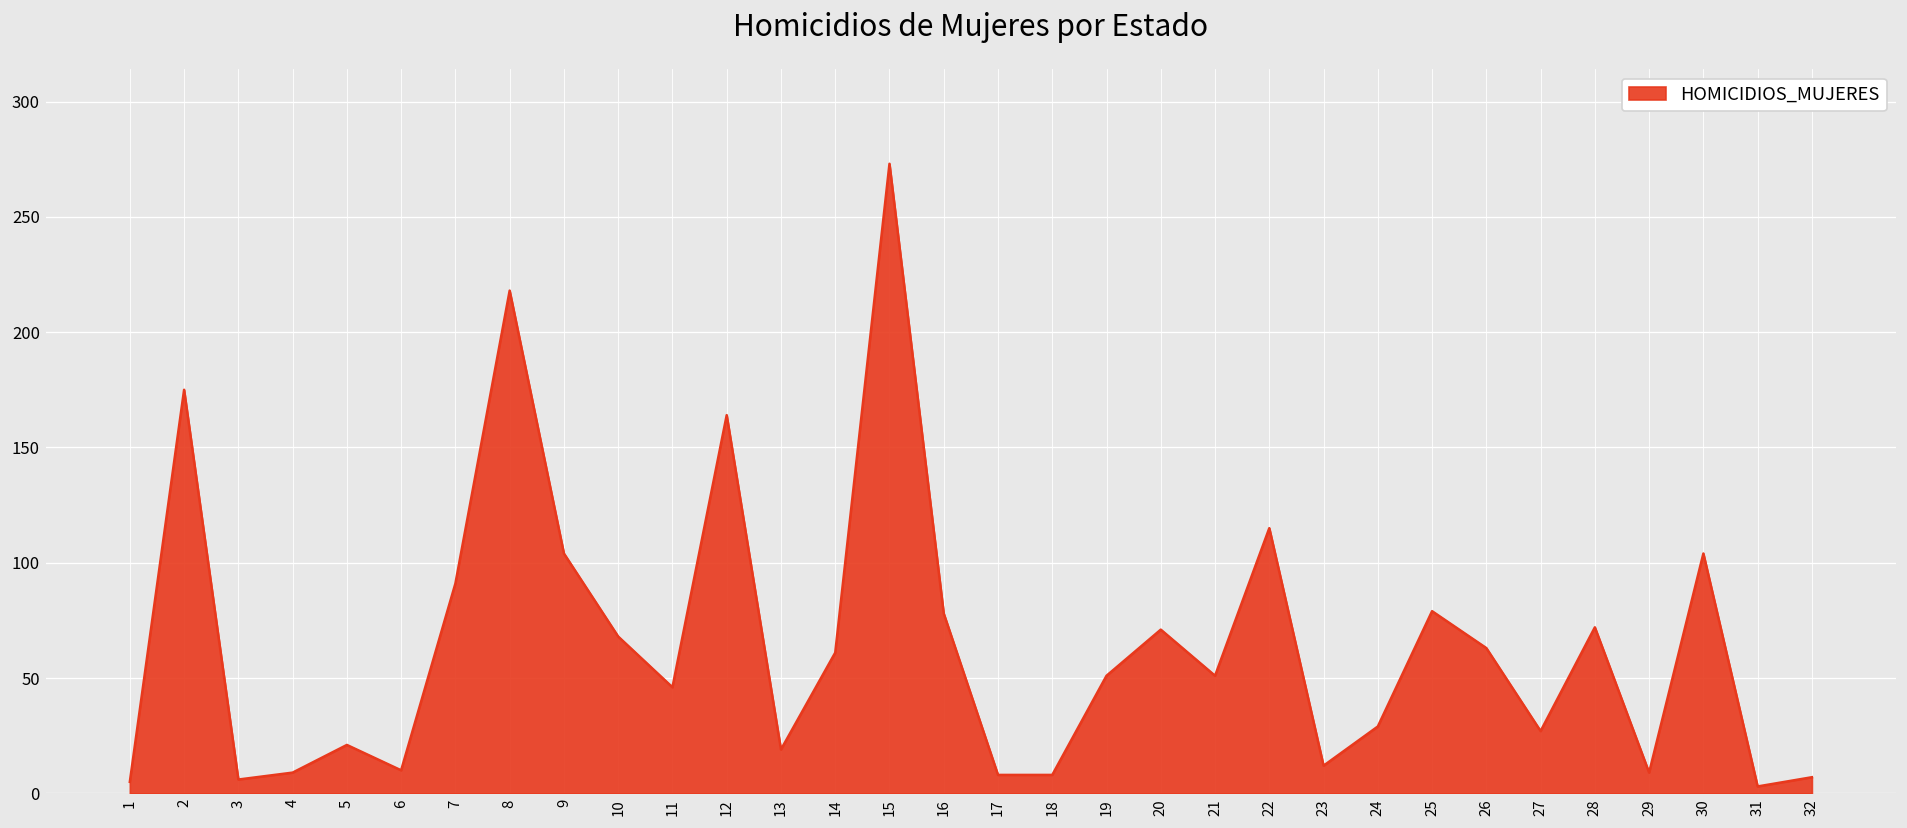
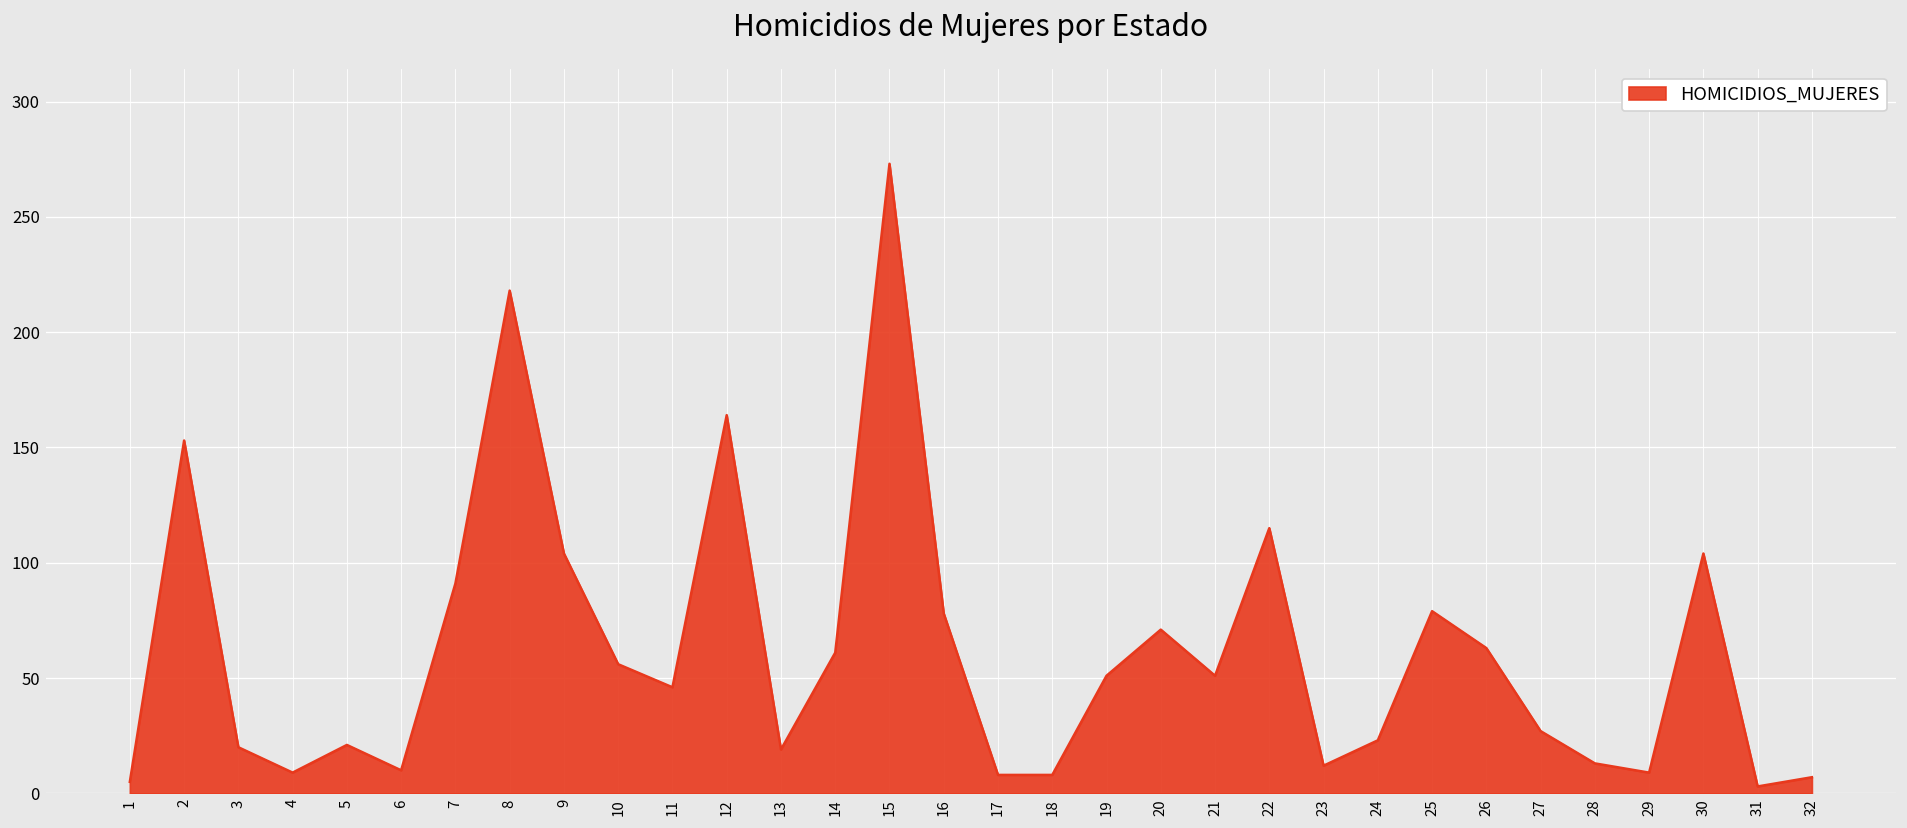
2: 175 -> 153
3: 6 -> 20
10: 68 -> 56
24: 29 -> 23
28: 72 -> 13
